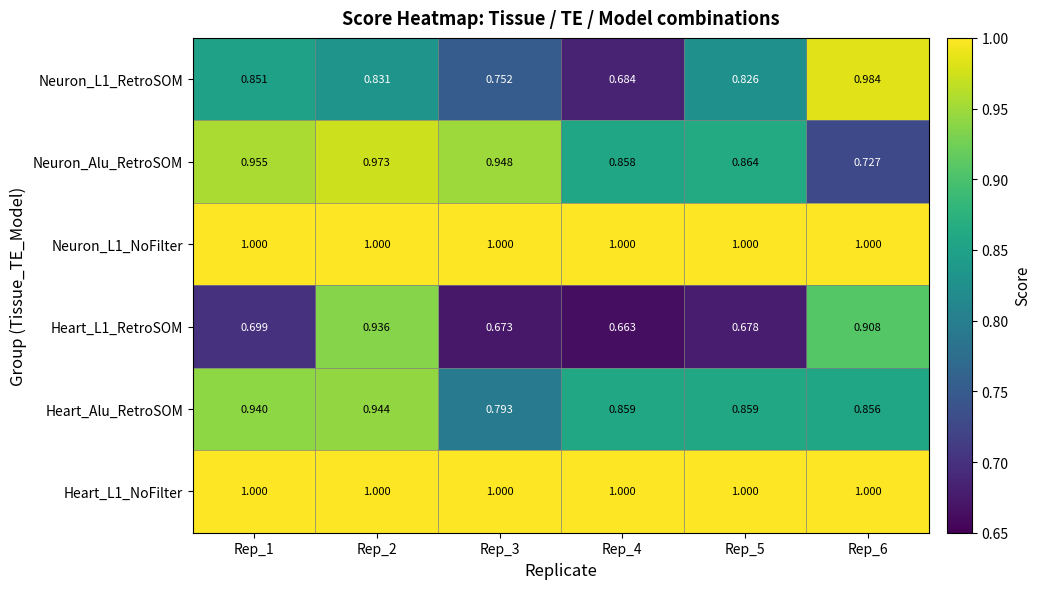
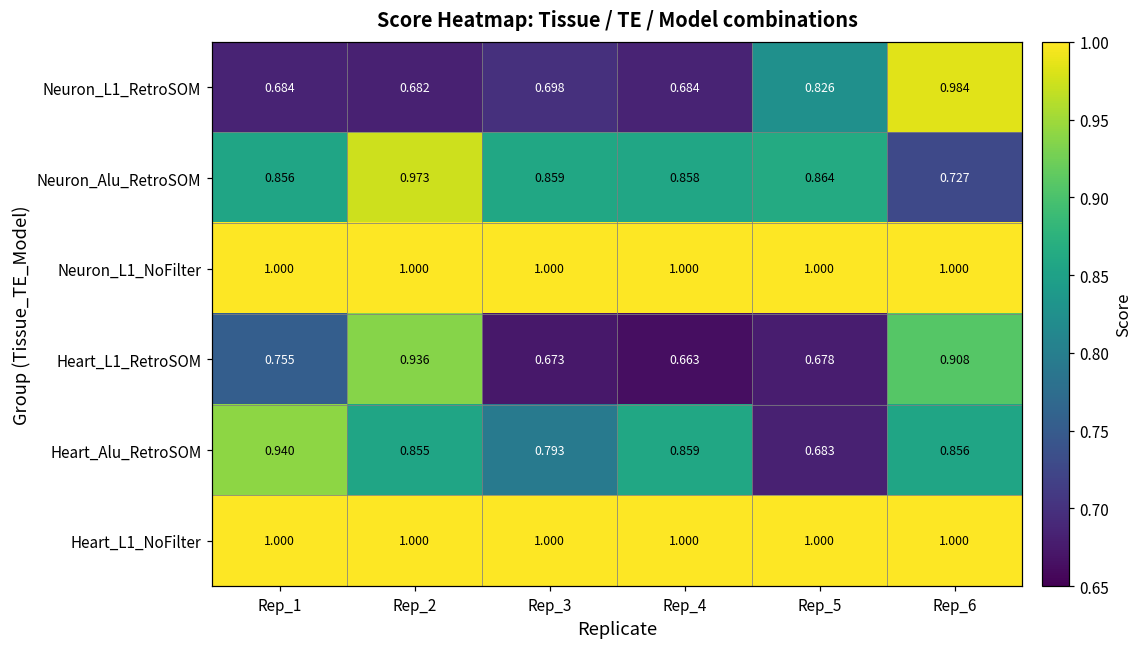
Neuron_L1_RetroSOM, Rep_1: 0.851 -> 0.684
Neuron_L1_RetroSOM, Rep_2: 0.831 -> 0.682
Neuron_L1_RetroSOM, Rep_3: 0.752 -> 0.698
Neuron_Alu_RetroSOM, Rep_1: 0.955 -> 0.856
Neuron_Alu_RetroSOM, Rep_3: 0.948 -> 0.859
Heart_L1_RetroSOM, Rep_1: 0.699 -> 0.755
Heart_Alu_RetroSOM, Rep_2: 0.944 -> 0.855
Heart_Alu_RetroSOM, Rep_5: 0.859 -> 0.683
